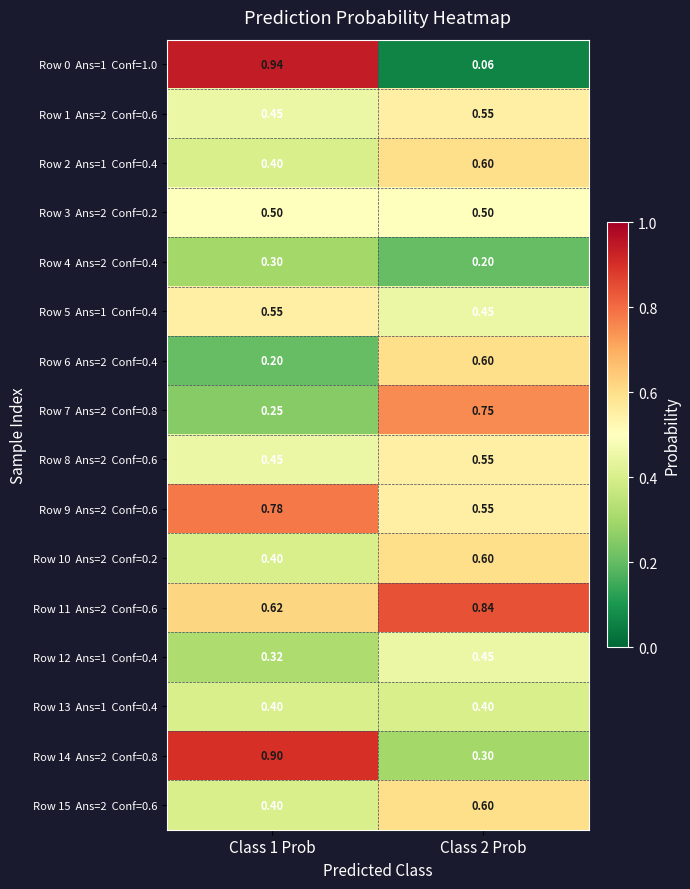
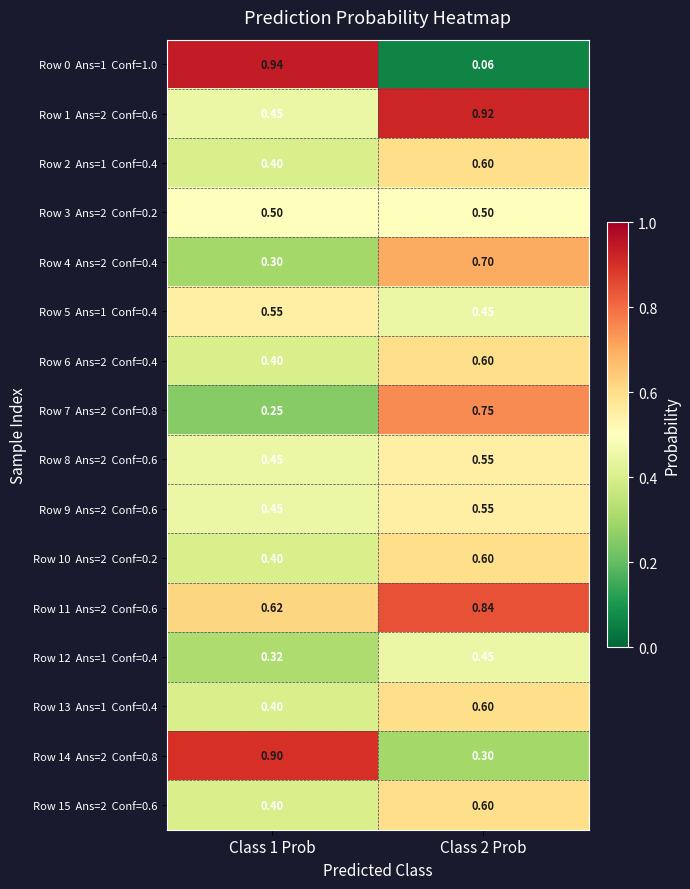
Row 1 Ans=2 Conf=0.6, Class 2 Prob: 0.55 -> 0.92
Row 4 Ans=2 Conf=0.4, Class 2 Prob: 0.20 -> 0.70
Row 6 Ans=2 Conf=0.4, Class 1 Prob: 0.20 -> 0.40
Row 9 Ans=2 Conf=0.6, Class 1 Prob: 0.78 -> 0.45
Row 13 Ans=1 Conf=0.4, Class 2 Prob: 0.40 -> 0.60
